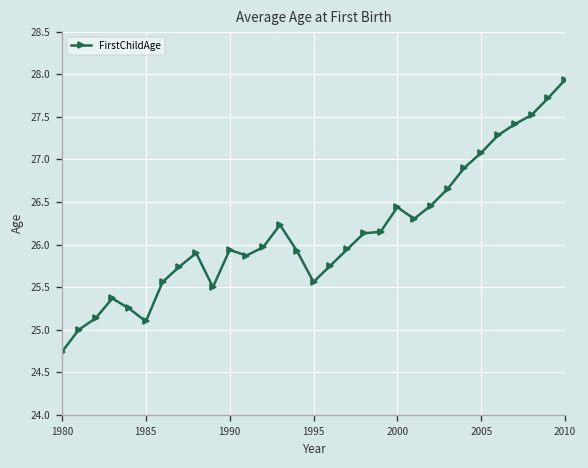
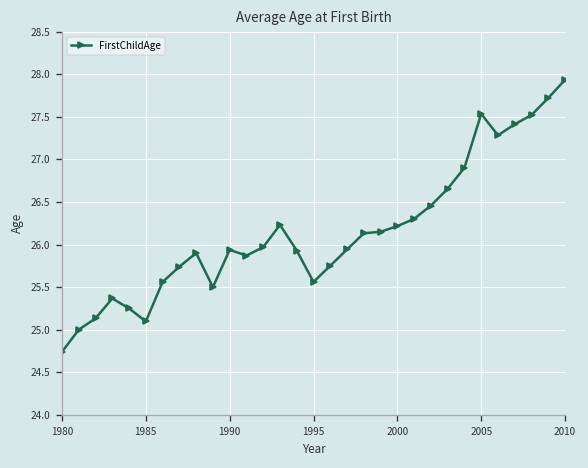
2000: 26.4 -> 26.2
2005: 27.1 -> 27.5
